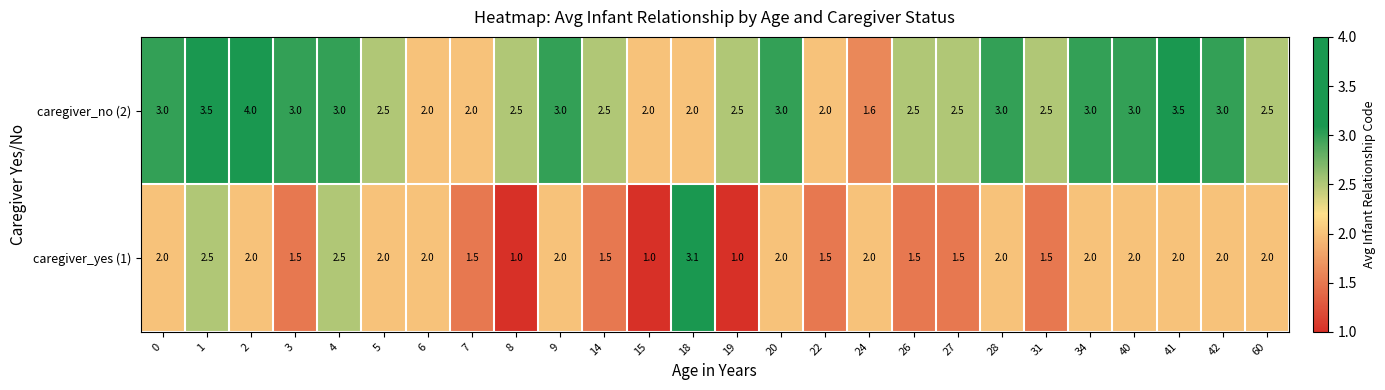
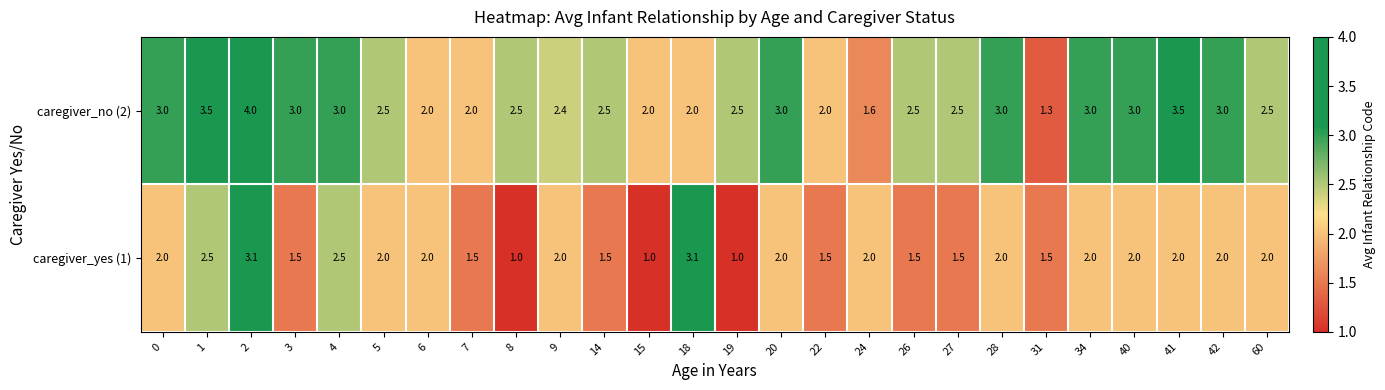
caregiver_no (2), 9: 3.0 -> 2.4
caregiver_no (2), 31: 2.5 -> 1.3
caregiver_yes (1), 2: 2.0 -> 3.1
